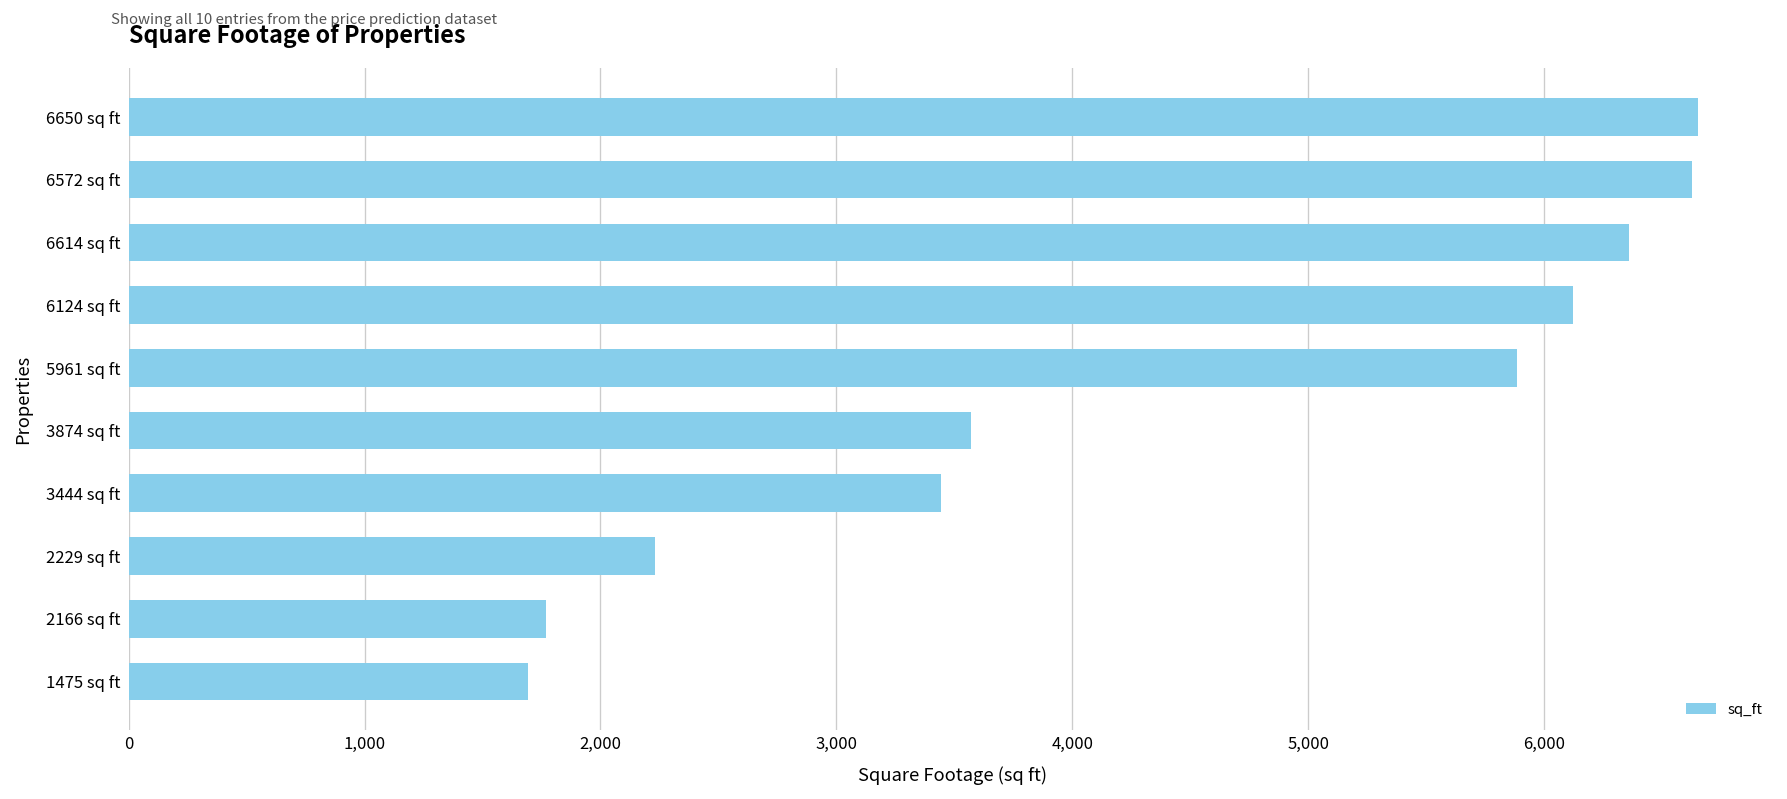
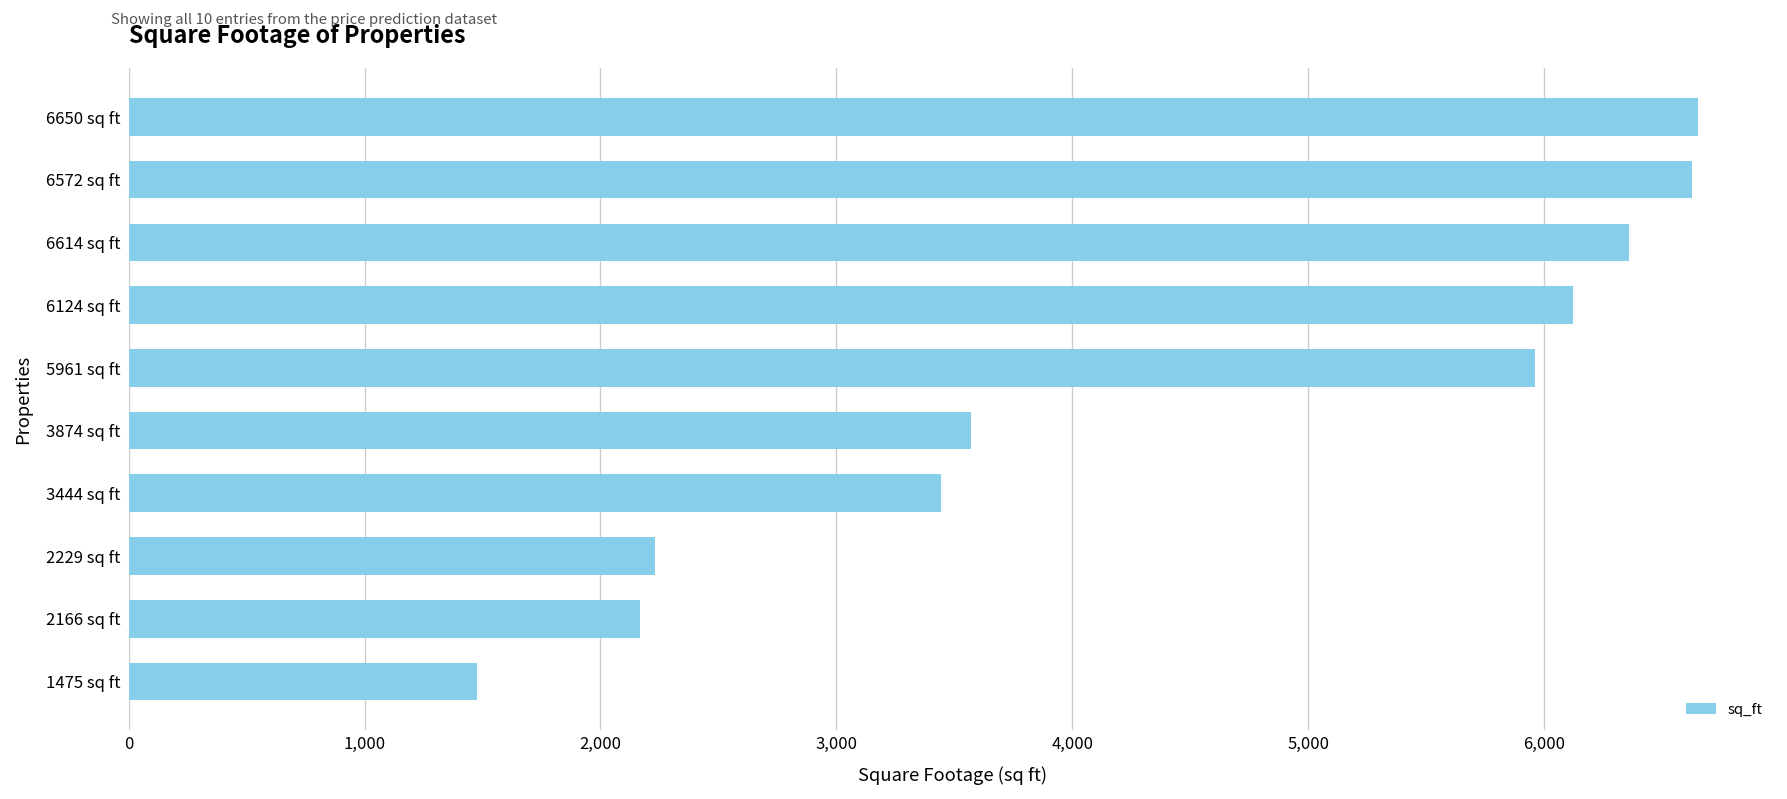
5961 sq ft: 5,890 -> 5,960
2166 sq ft: 1,770 -> 2,170
1475 sq ft: 1,690 -> 1,480
